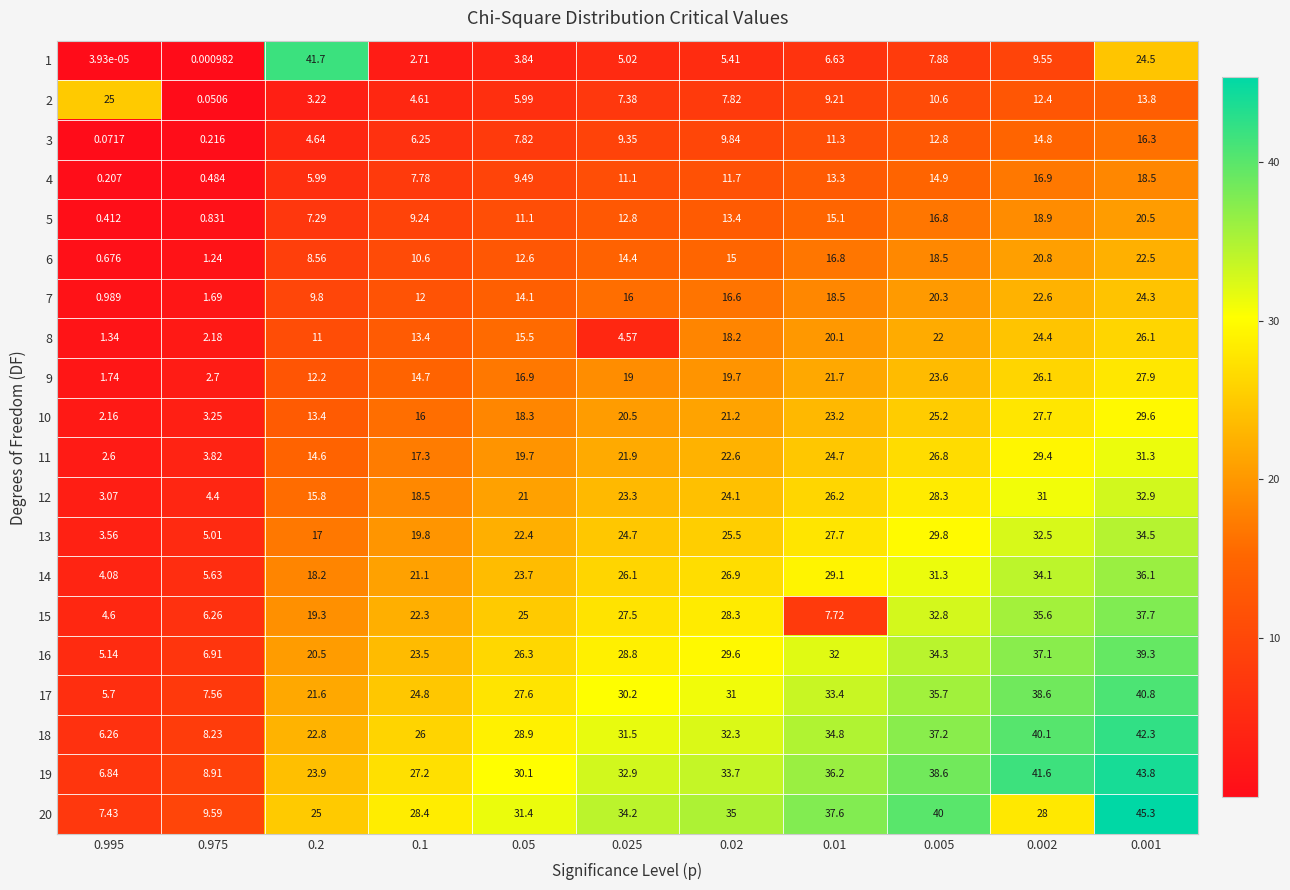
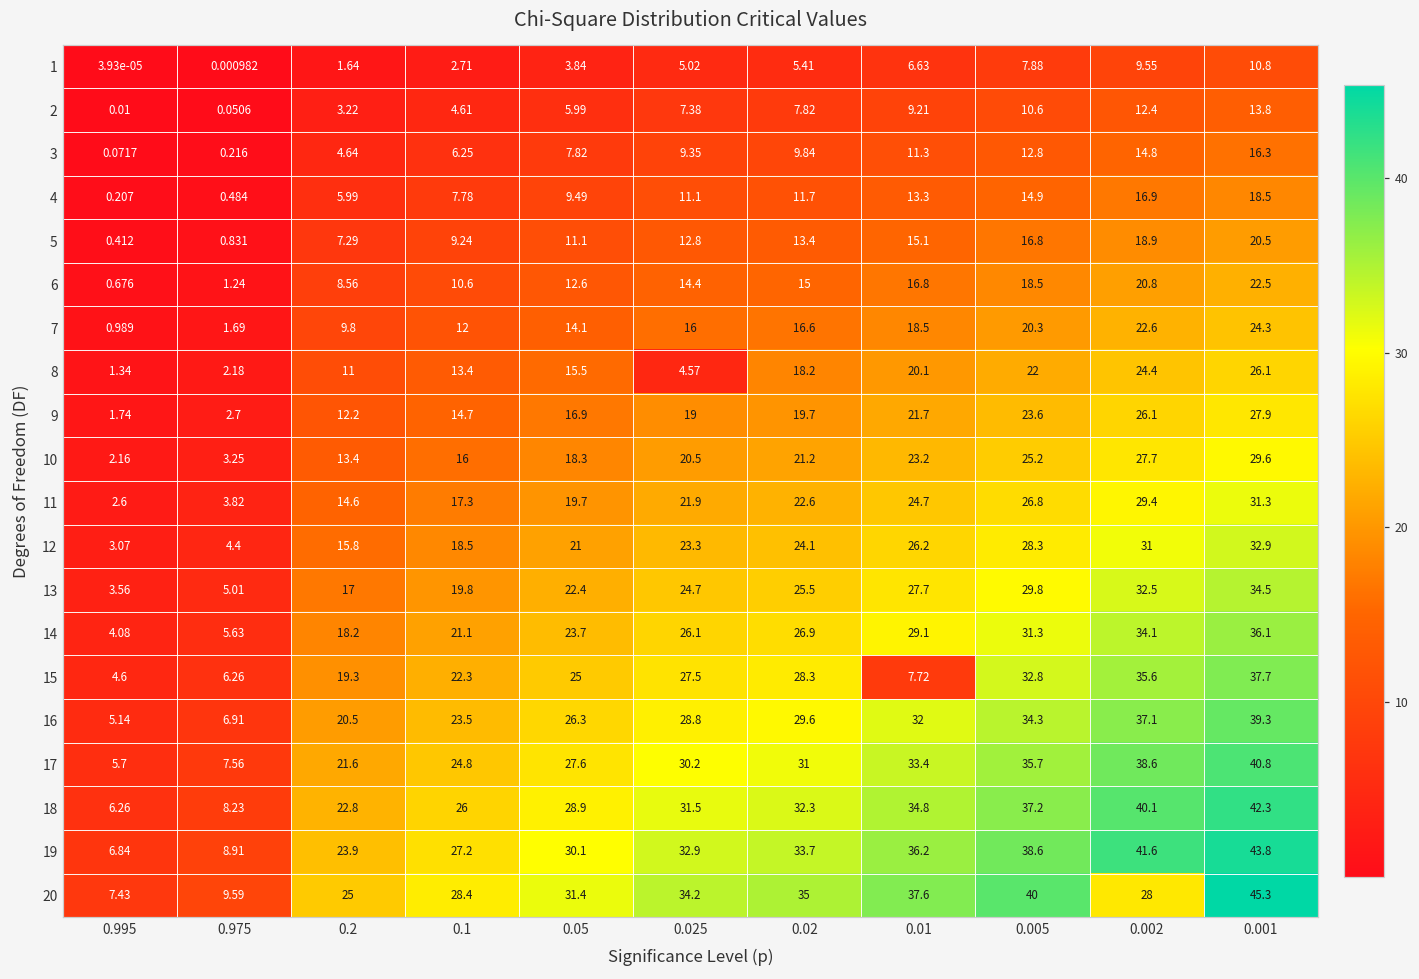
1, 0.2: 41.7 -> 1.64
1, 0.001: 24.5 -> 10.8
2, 0.995: 25 -> 0.01
